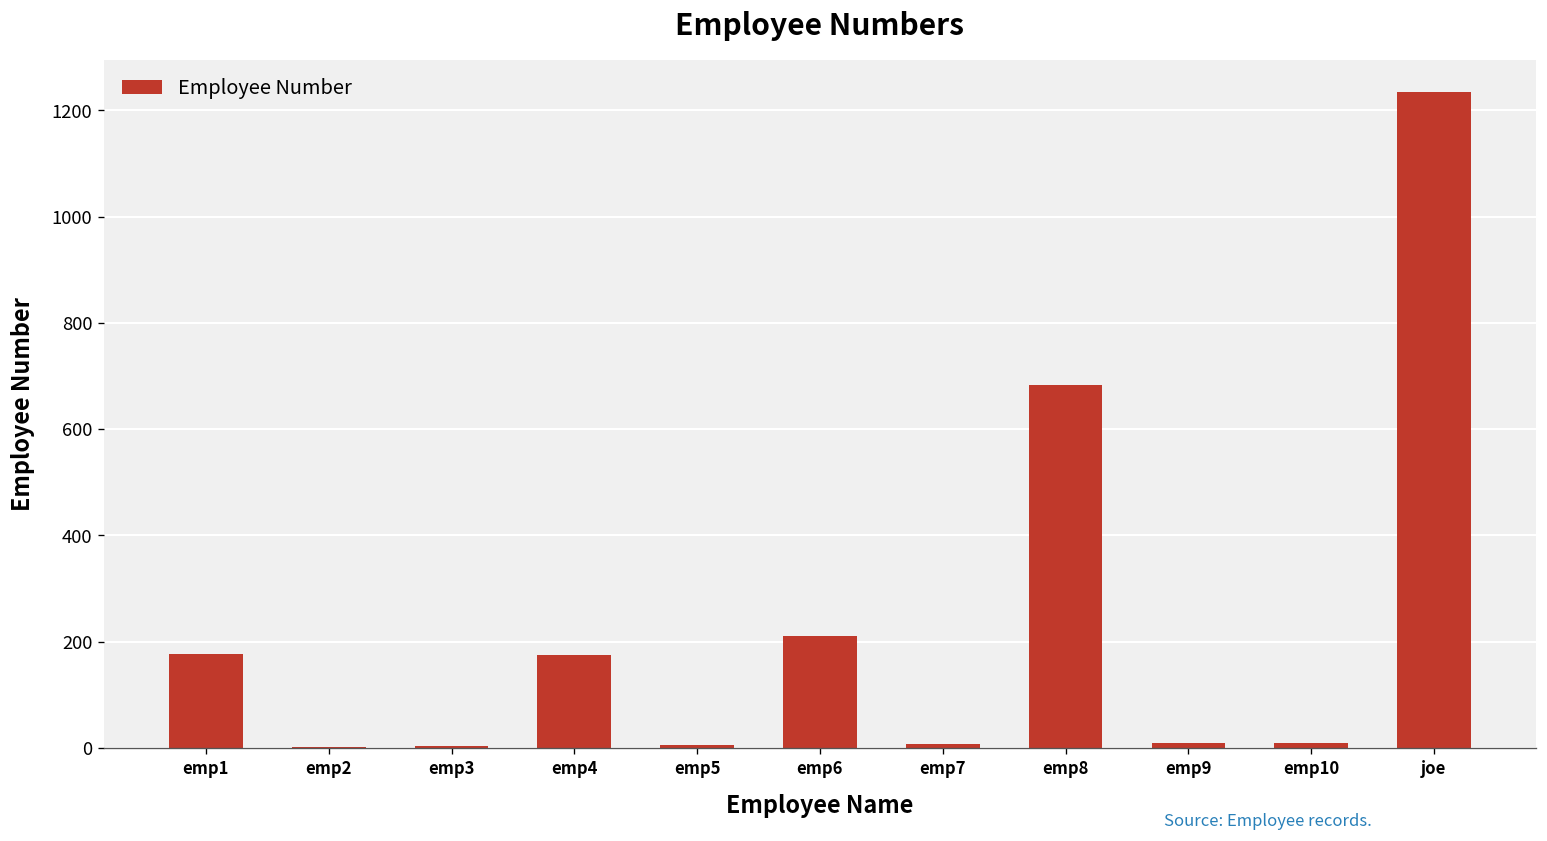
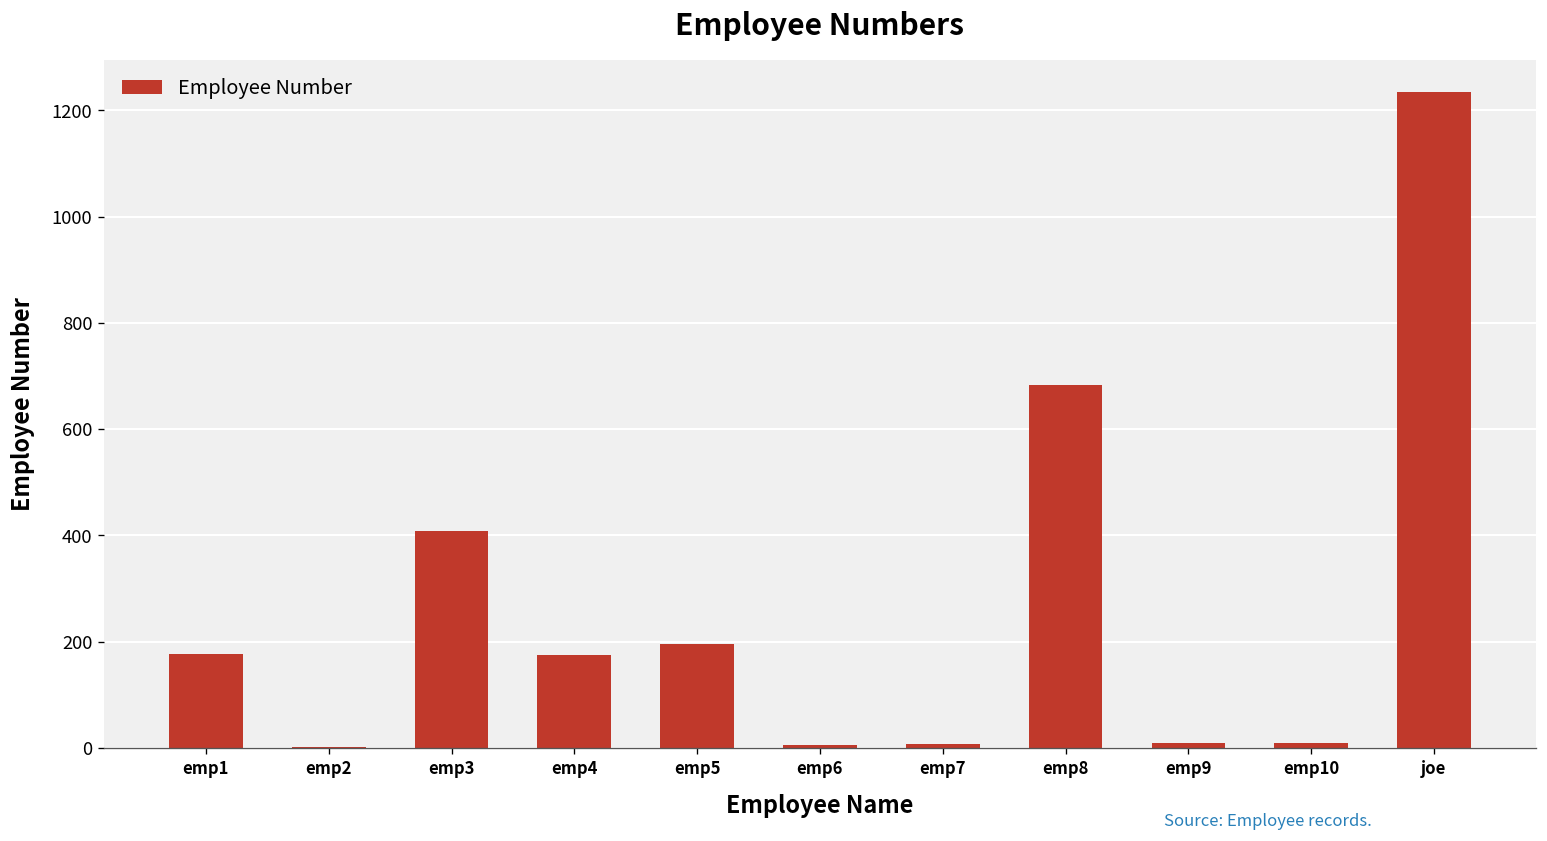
emp3: 0 -> 410
emp5: 10 -> 200
emp6: 210 -> 10
